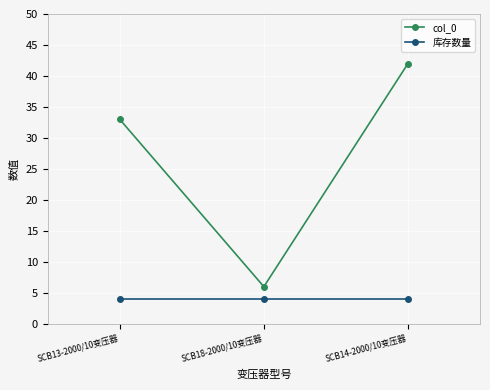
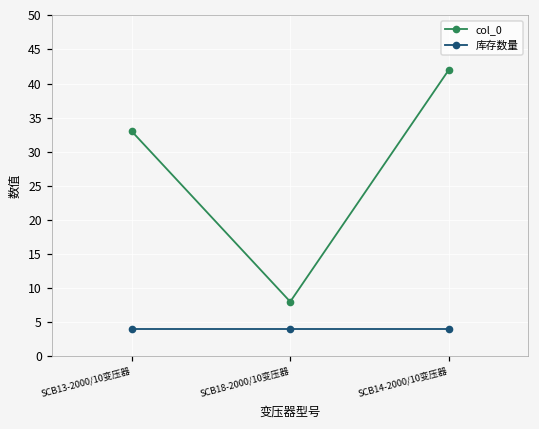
col_0, SCB18-2000/10变压器: 6 -> 8
